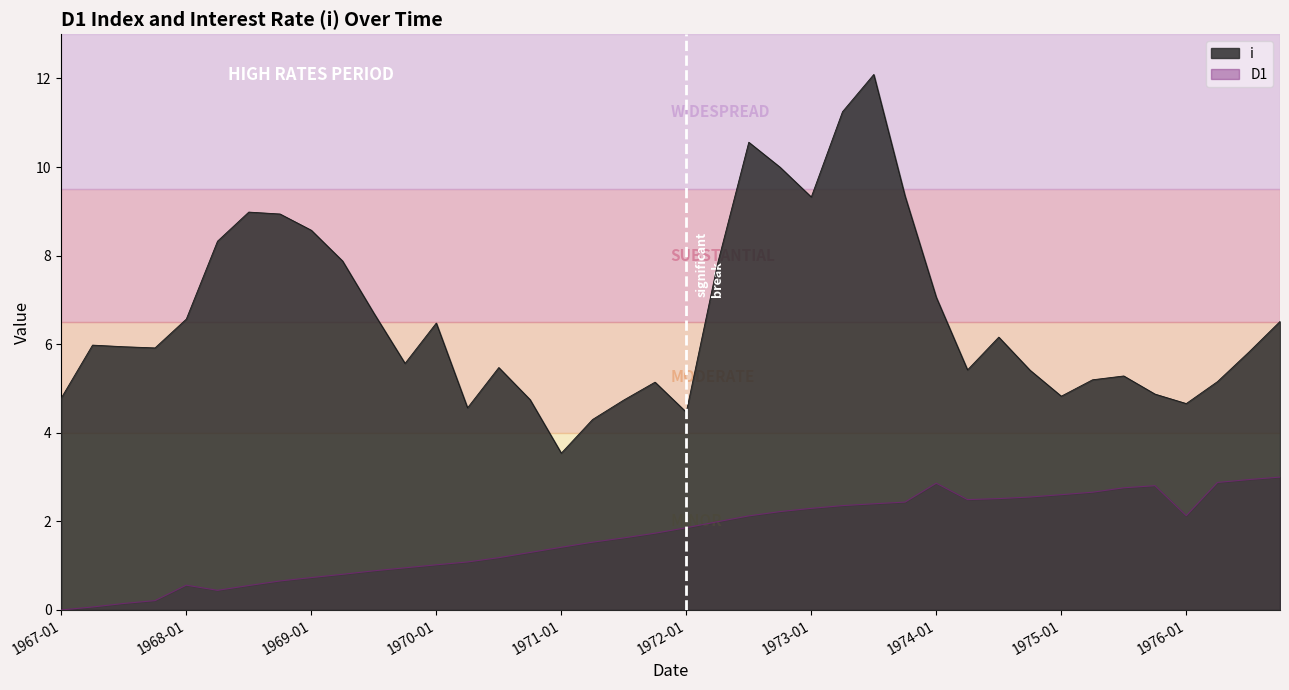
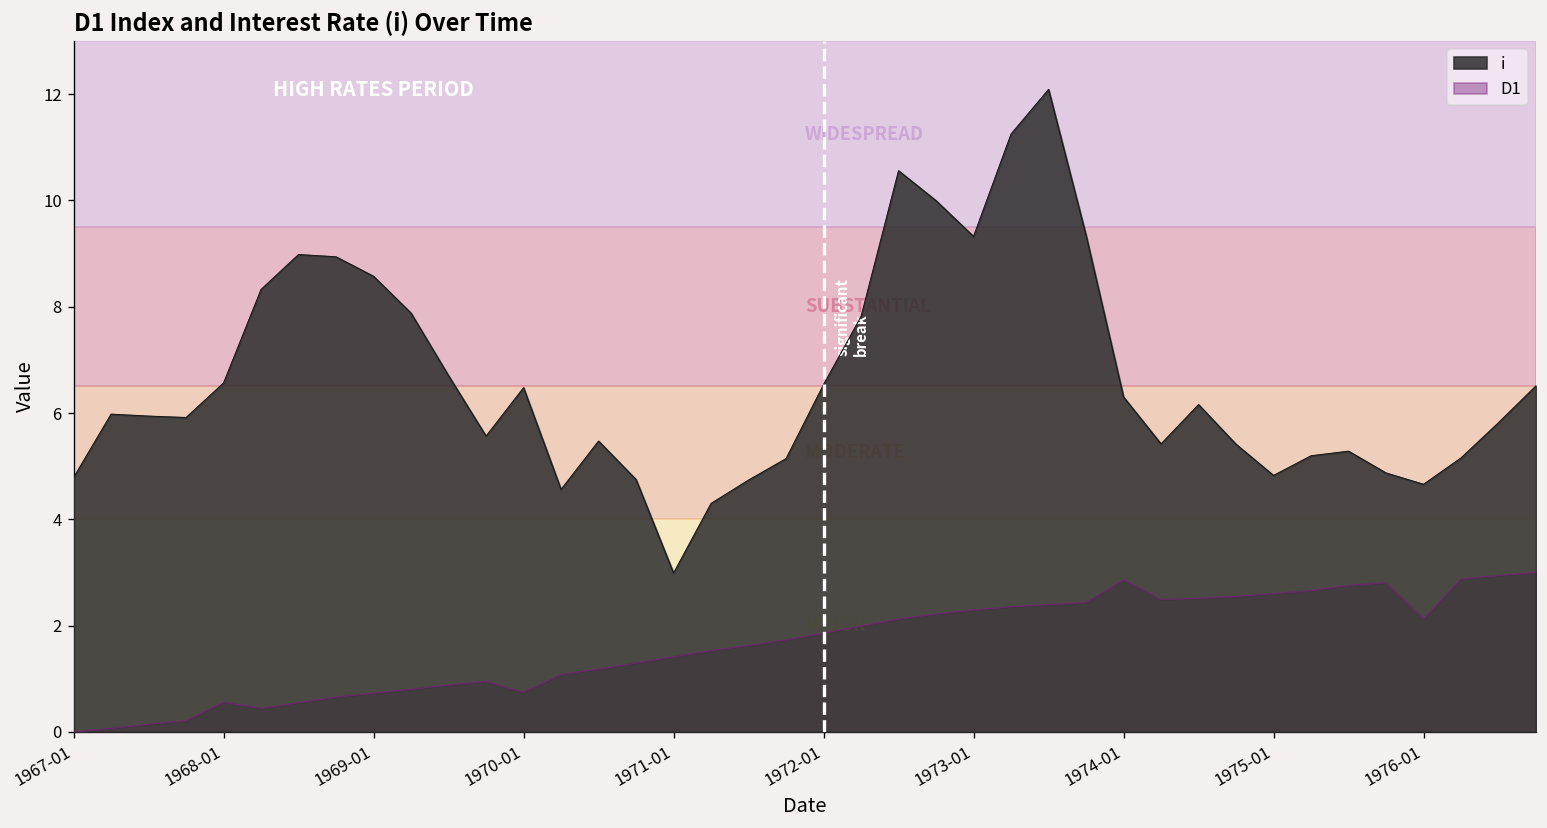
D1, 1970-01: 1.0 -> 0.7
i, 1971-01: 3.5 -> 3.0
i, 1972-01: 4.5 -> 6.5
i, 1974-01: 7.1 -> 6.3
